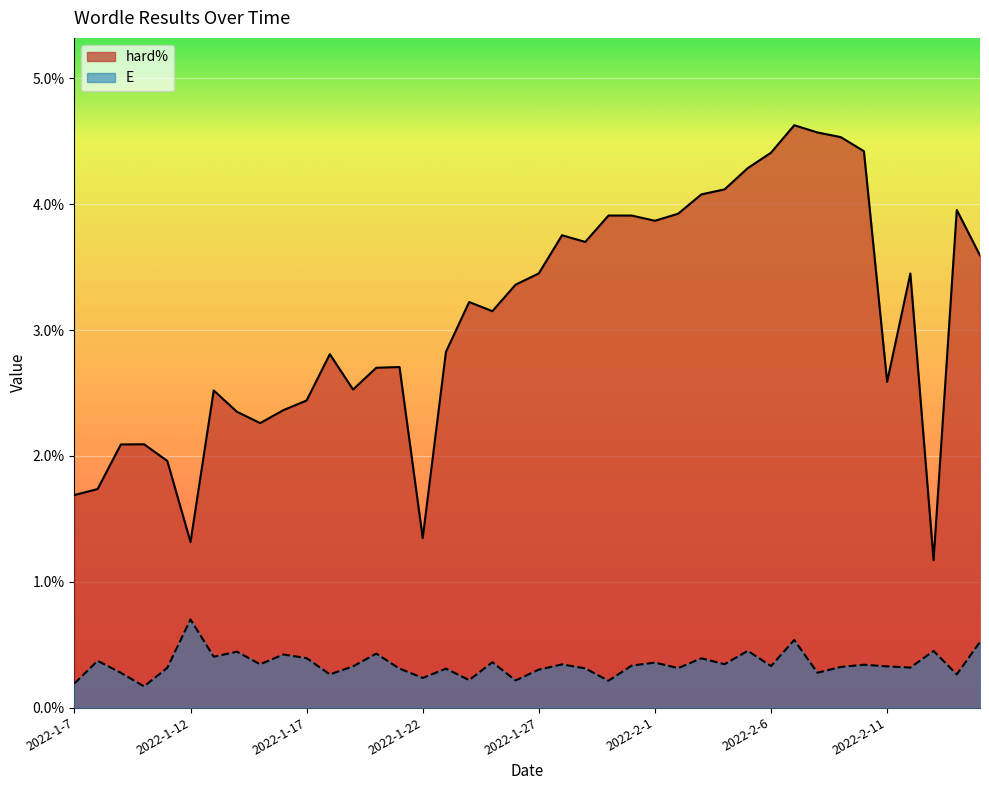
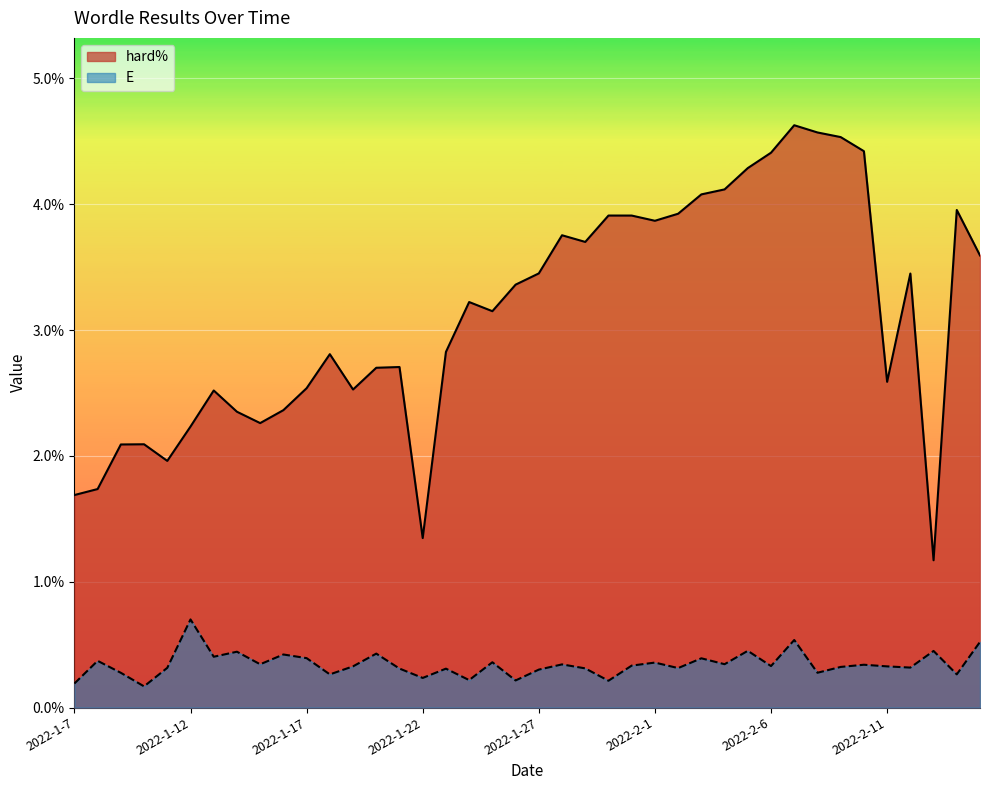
hard%, 2022-1-12: 1.32% -> 2.23%
hard%, 2022-1-17: 2.44% -> 2.54%
